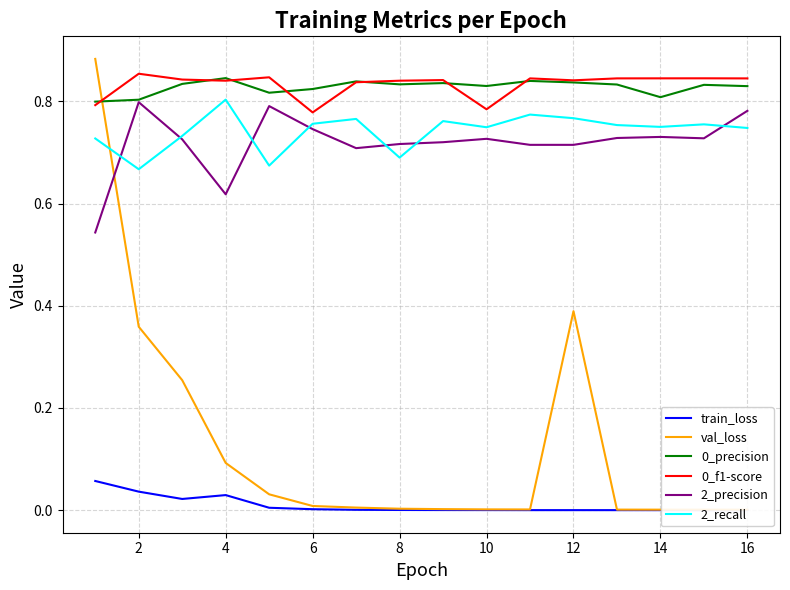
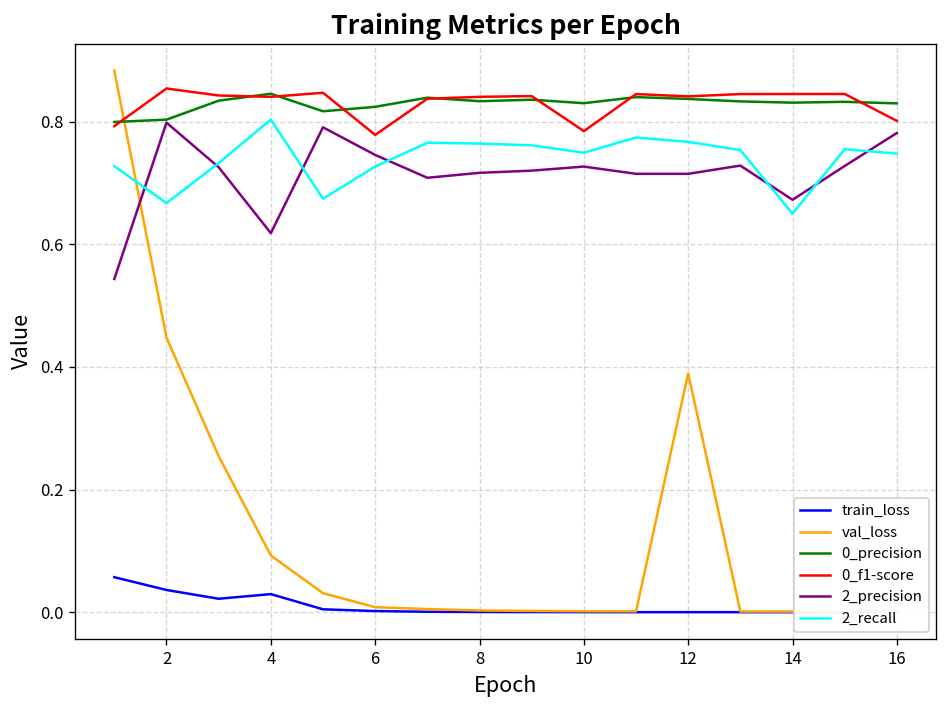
val_loss, 2: 0.36 -> 0.45
2_recall, 6: 0.76 -> 0.73
2_recall, 8: 0.69 -> 0.76
0_precision, 14: 0.81 -> 0.83
2_precision, 14: 0.73 -> 0.67
2_recall, 14: 0.75 -> 0.65
0_f1-score, 16: 0.84 -> 0.80
